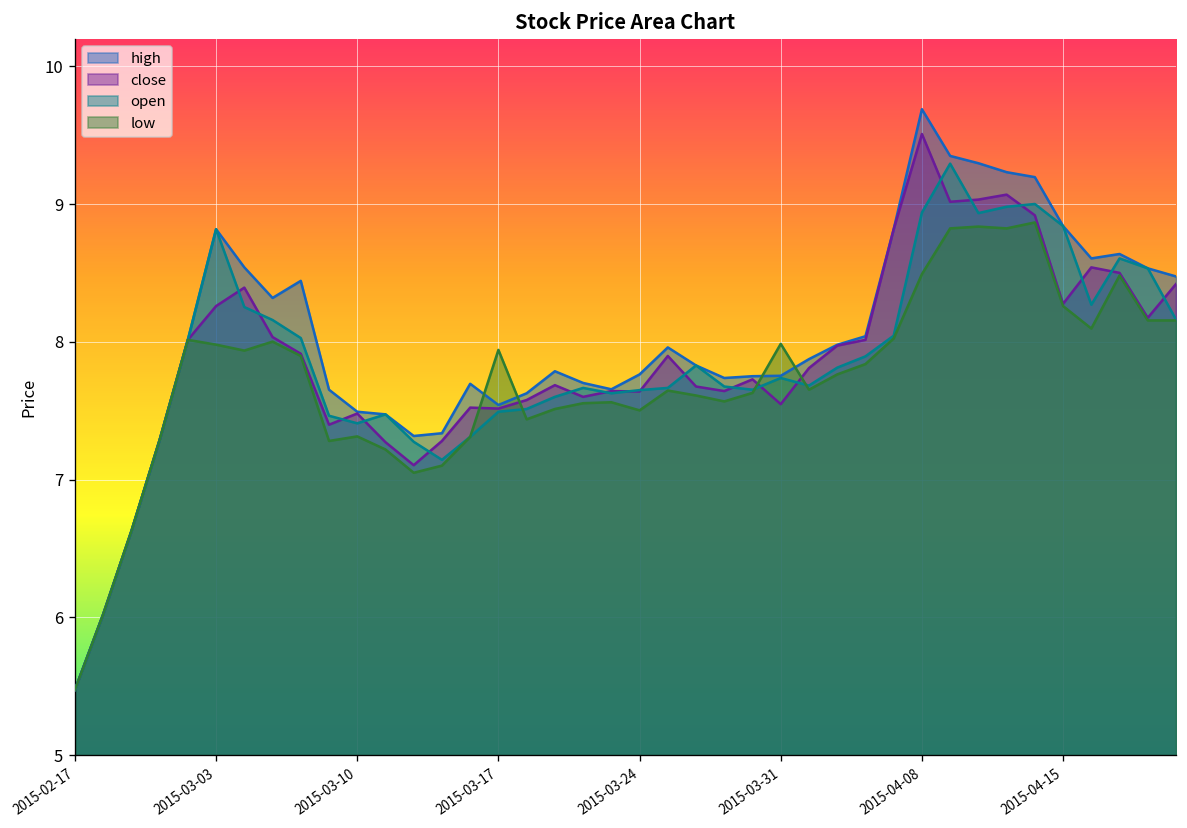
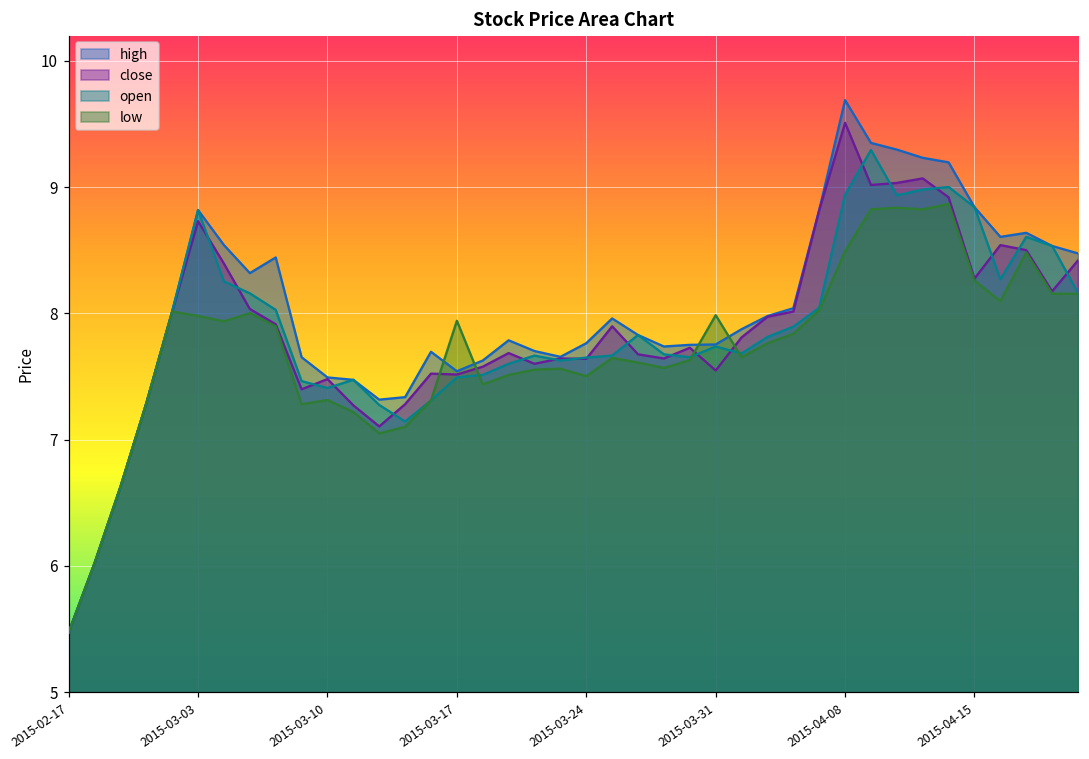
close, 2015-03-03: 8.26 -> 8.73
